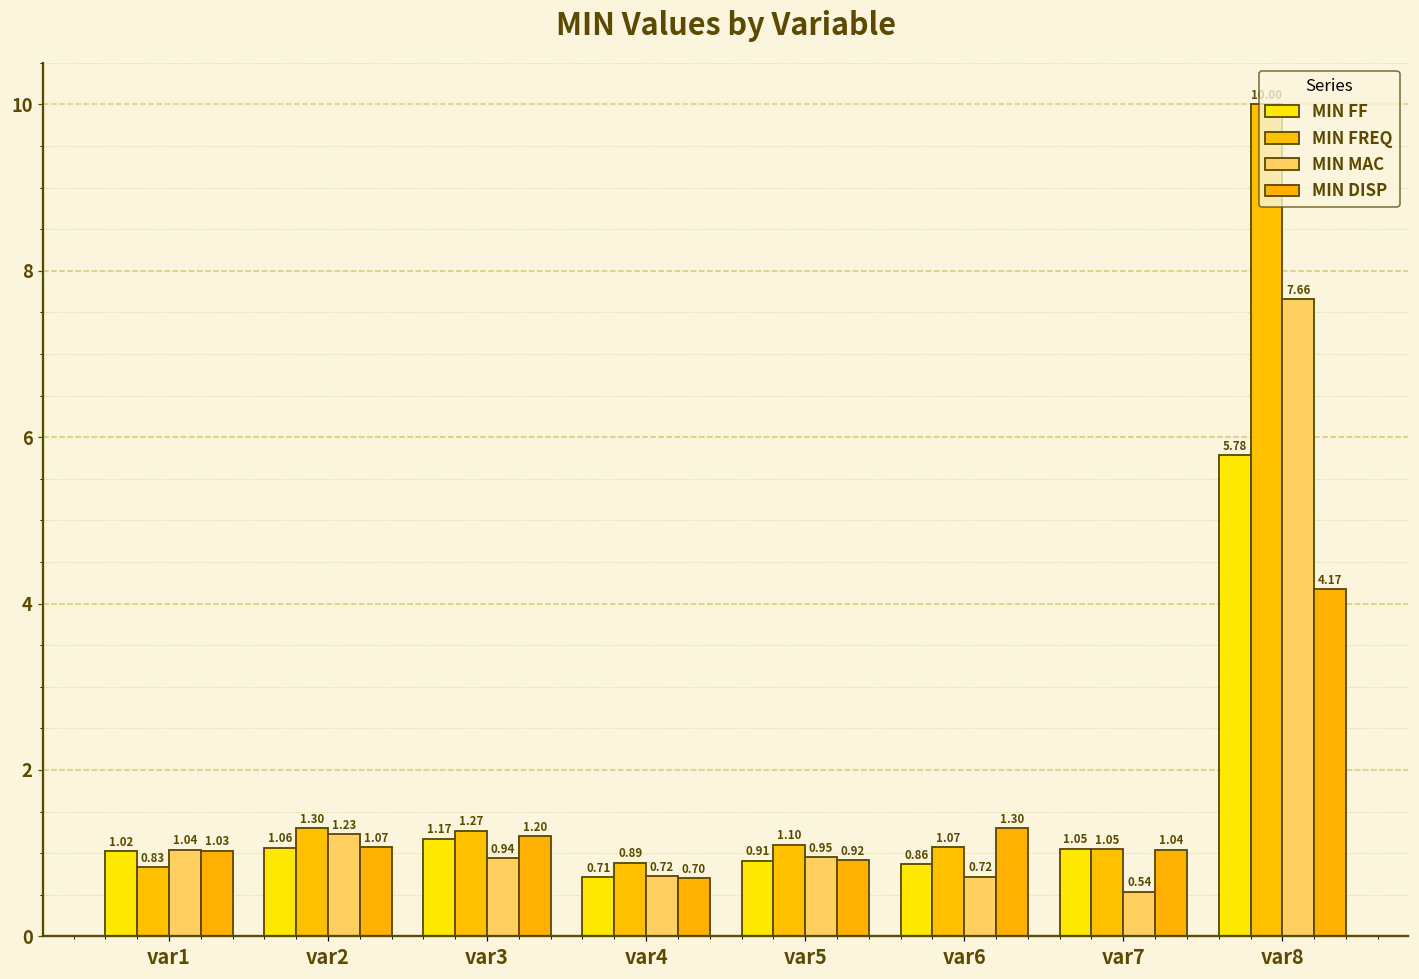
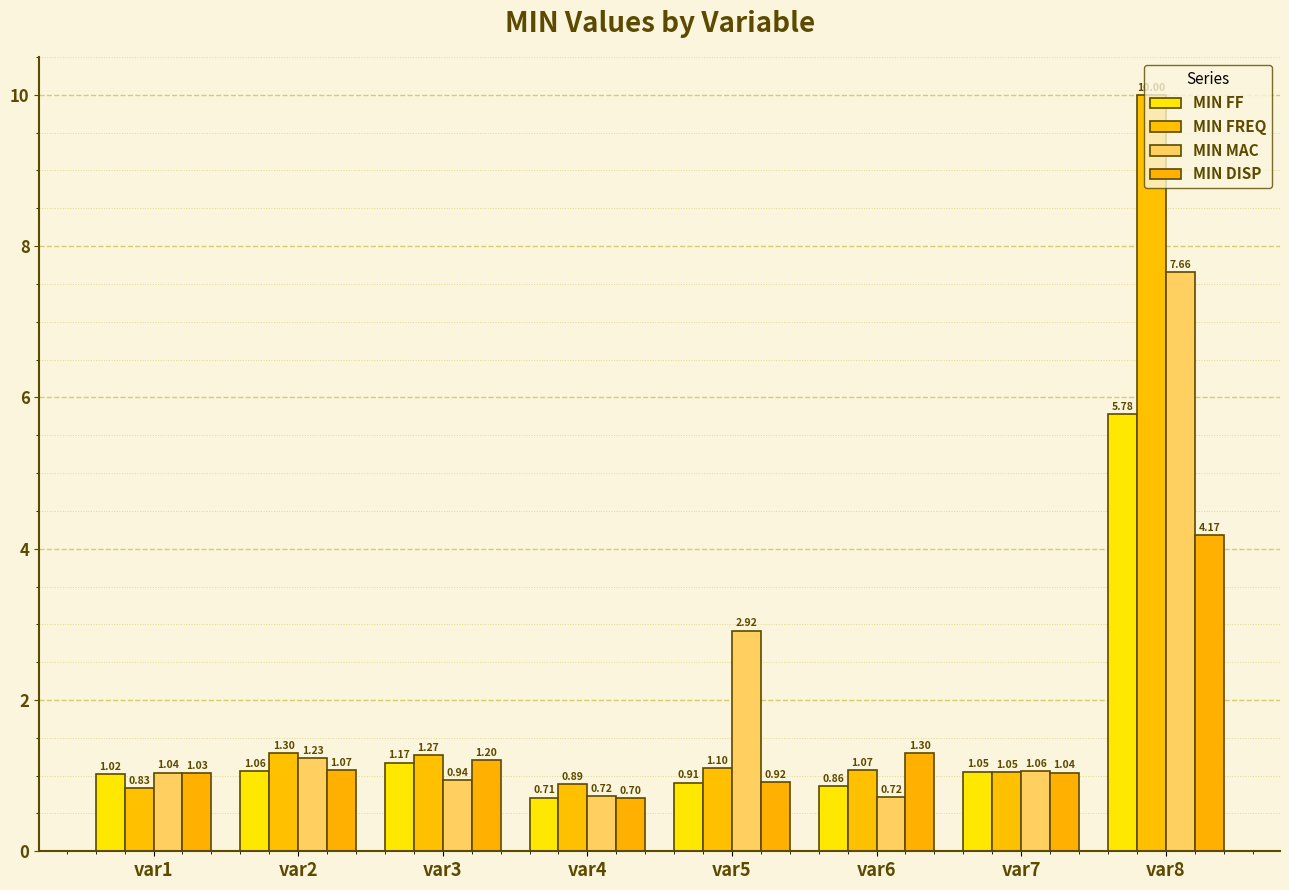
MIN MAC, var5: 0.95 -> 2.92
MIN MAC, var7: 0.54 -> 1.06
